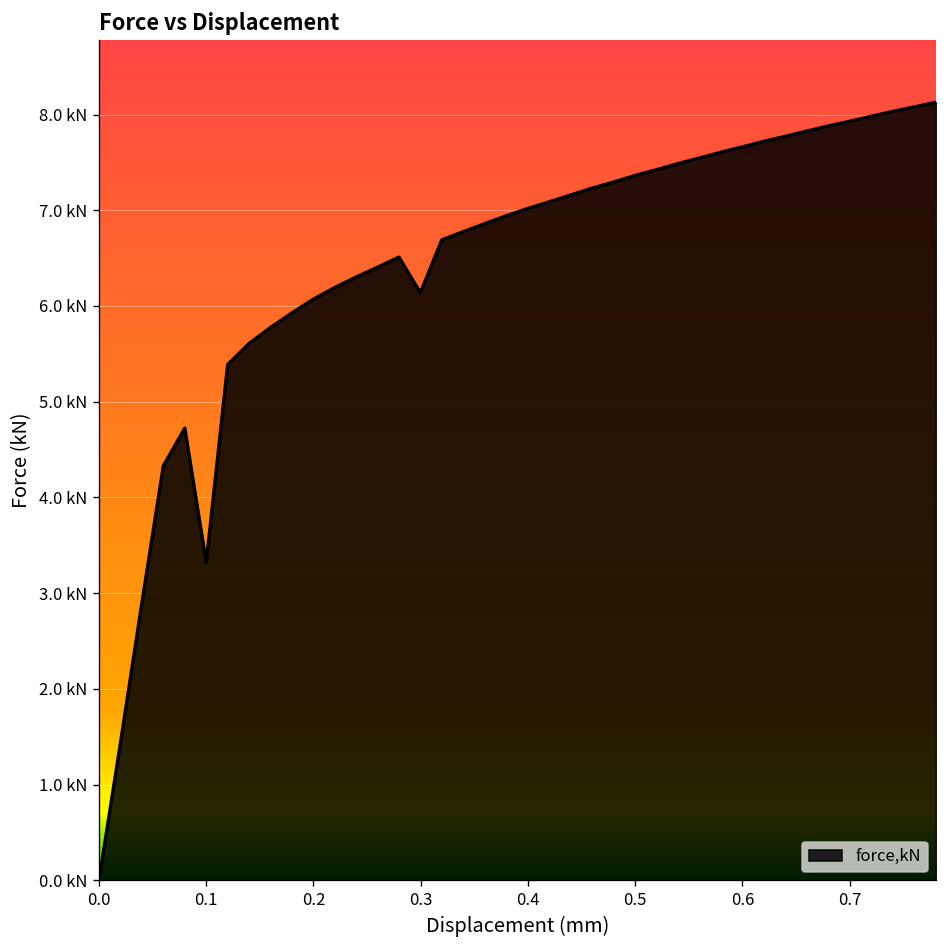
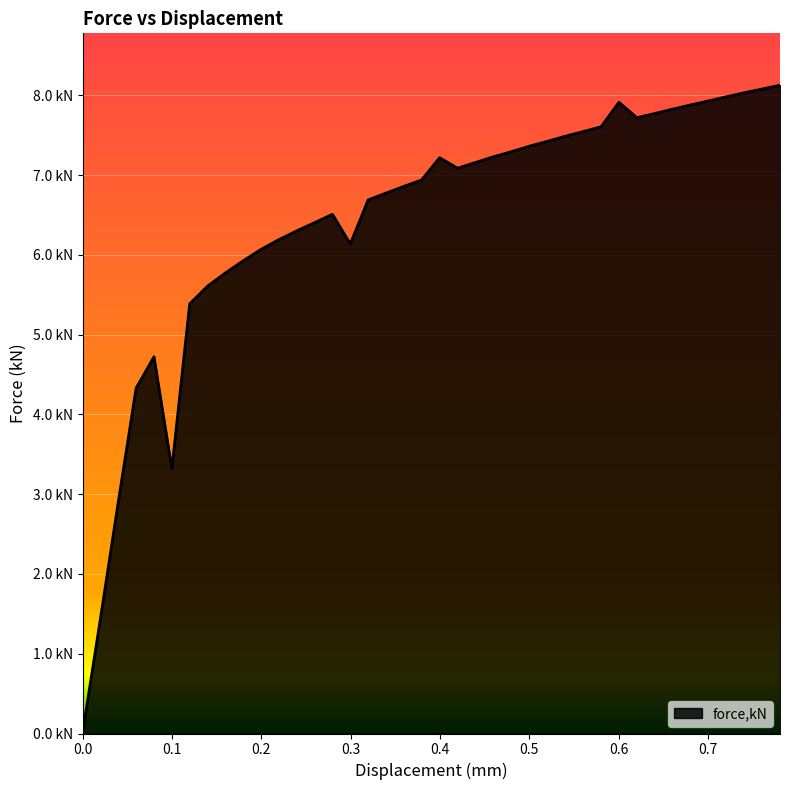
0.4: 7.0 kN -> 7.2 kN
0.6: 7.7 kN -> 7.9 kN
